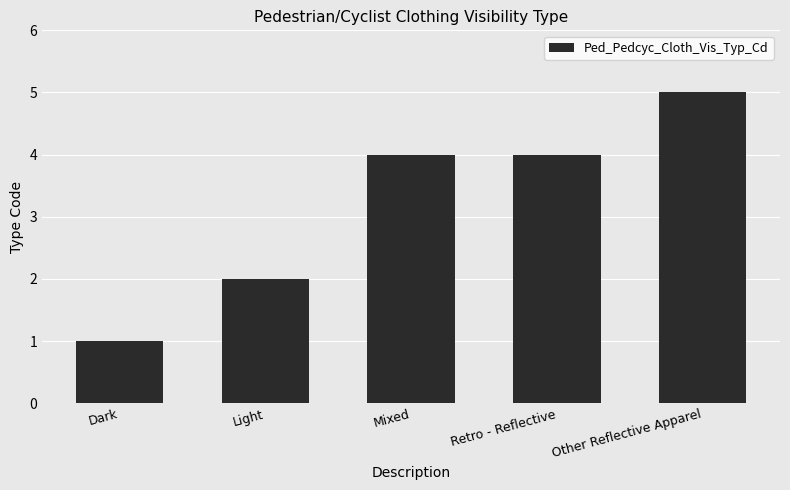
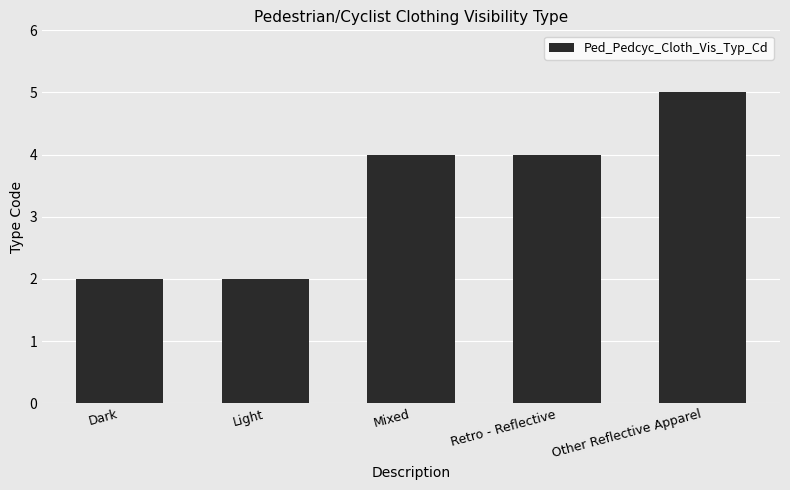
Dark: 1 -> 2
